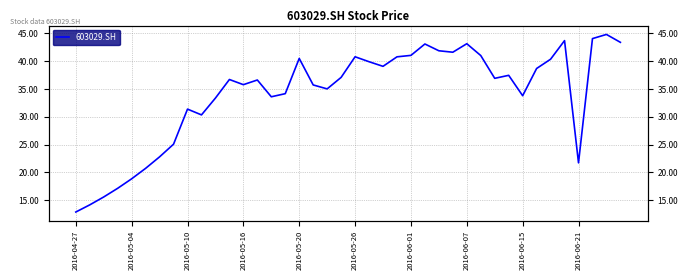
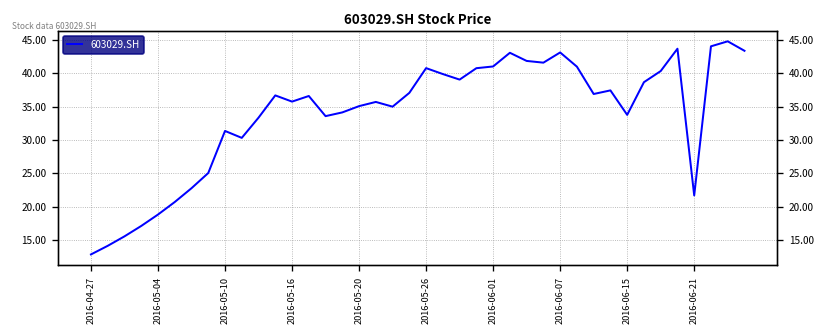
2016-05-20: 41 -> 35
